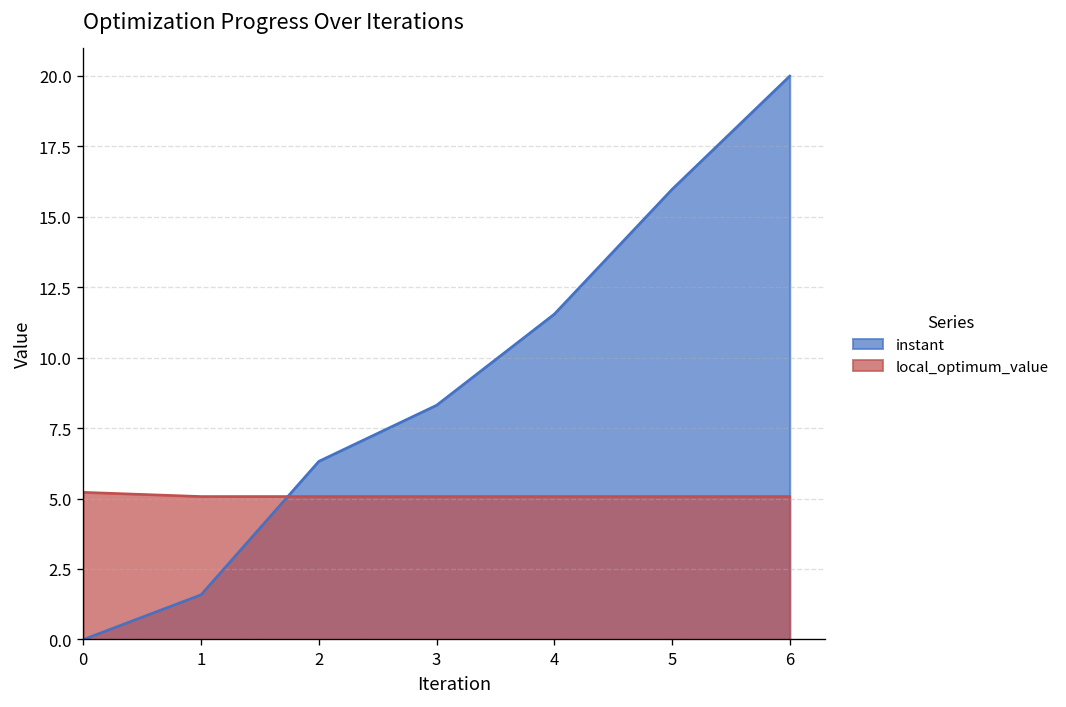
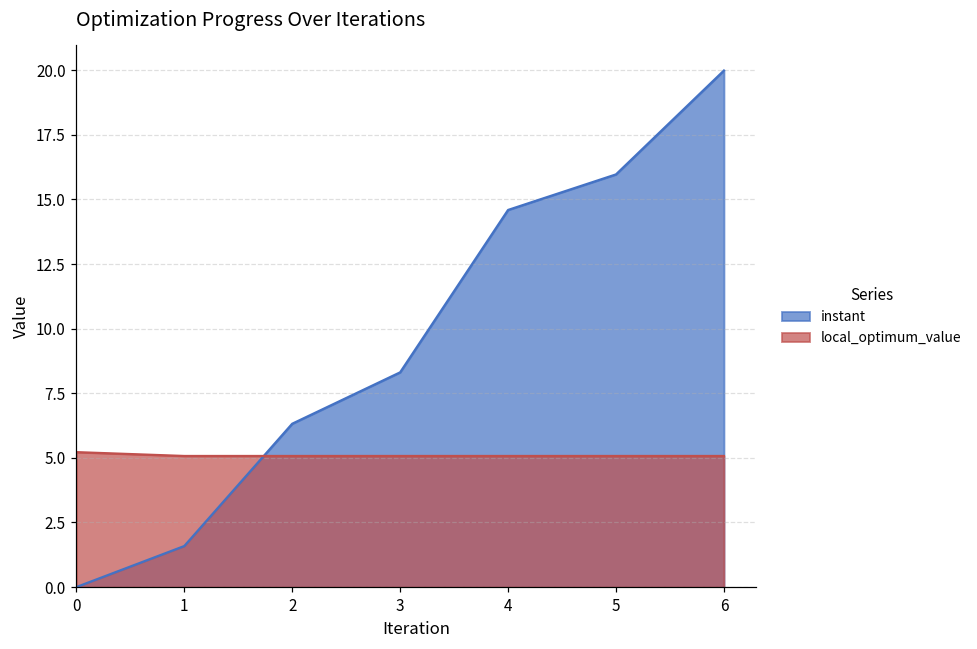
instant, 4: 11.5 -> 14.6
